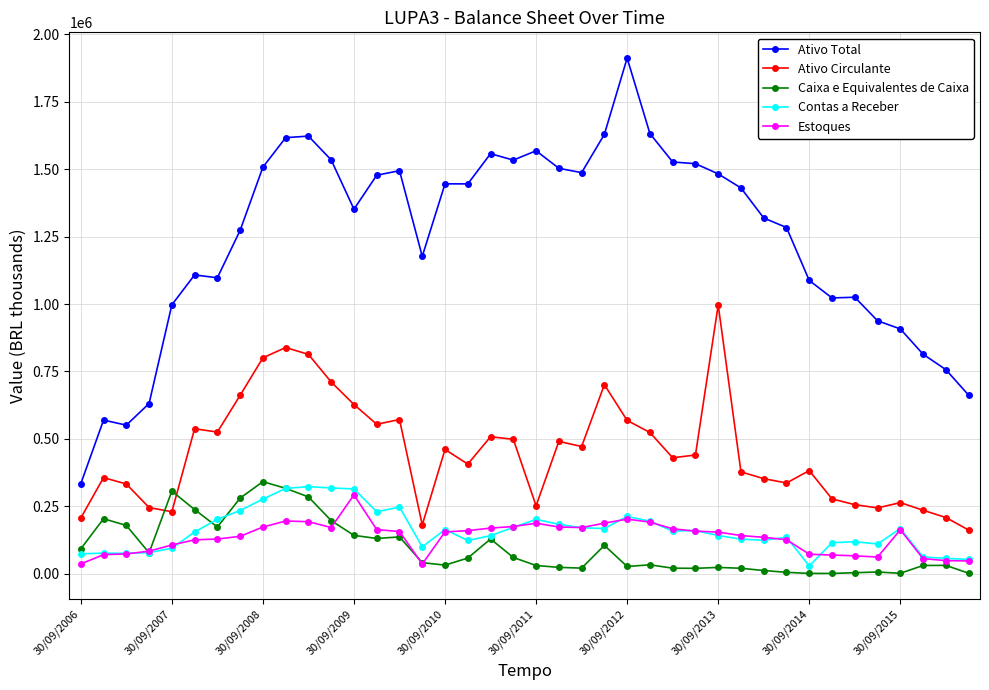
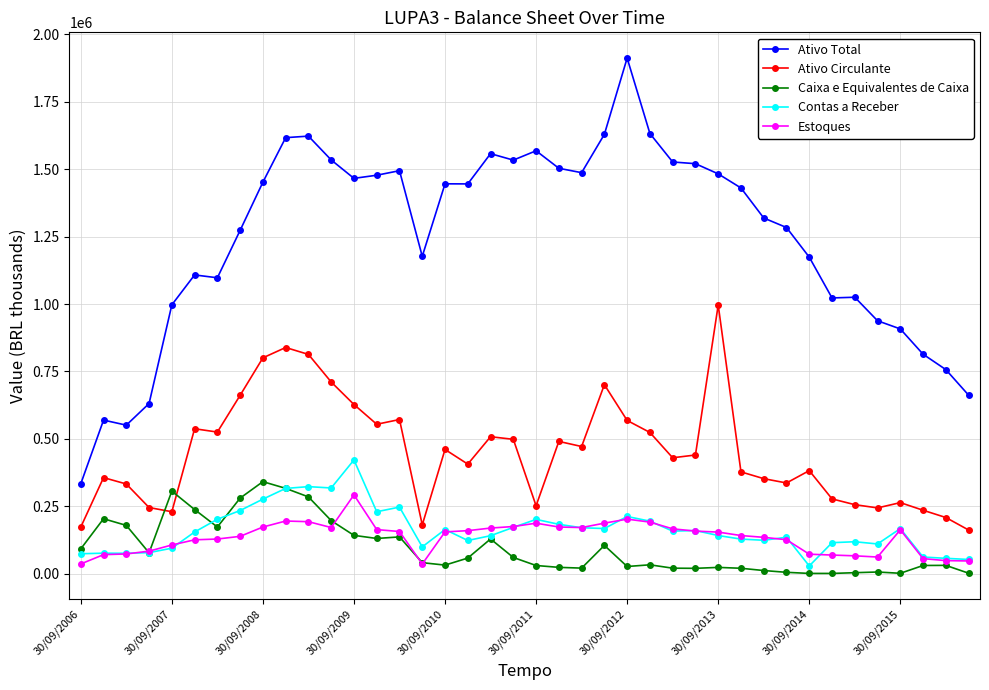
Ativo Circulante, 30/09/2006: 210000 -> 170000
Ativo Total, 30/09/2008: 1510000 -> 1450000
Ativo Total, 30/09/2009: 1350000 -> 1470000
Contas a Receber, 30/09/2009: 310000 -> 420000
Ativo Total, 30/09/2014: 1090000 -> 1170000
